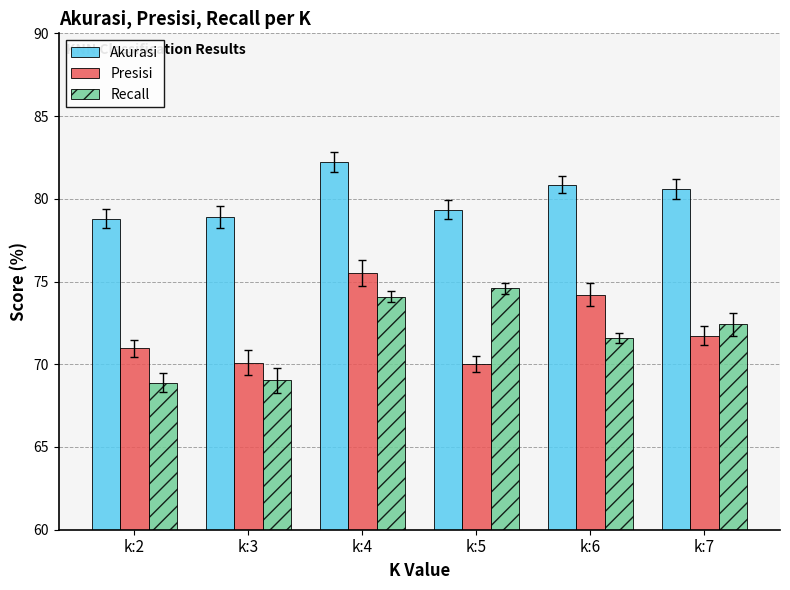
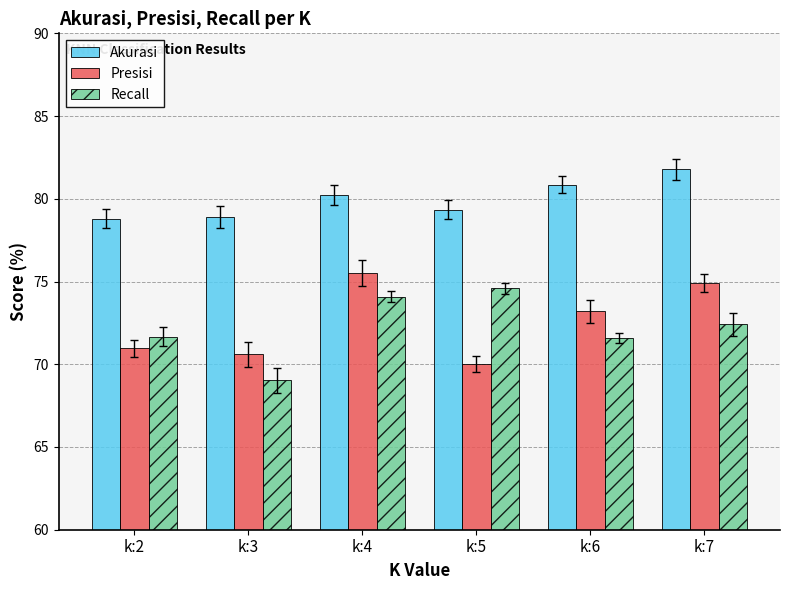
Recall, k:2: 68.9 -> 71.7
Presisi, k:3: 70.1 -> 70.6
Akurasi, k:4: 82.3 -> 80.2
Presisi, k:6: 74.2 -> 73.2
Akurasi, k:7: 80.6 -> 81.8
Presisi, k:7: 71.7 -> 74.9
